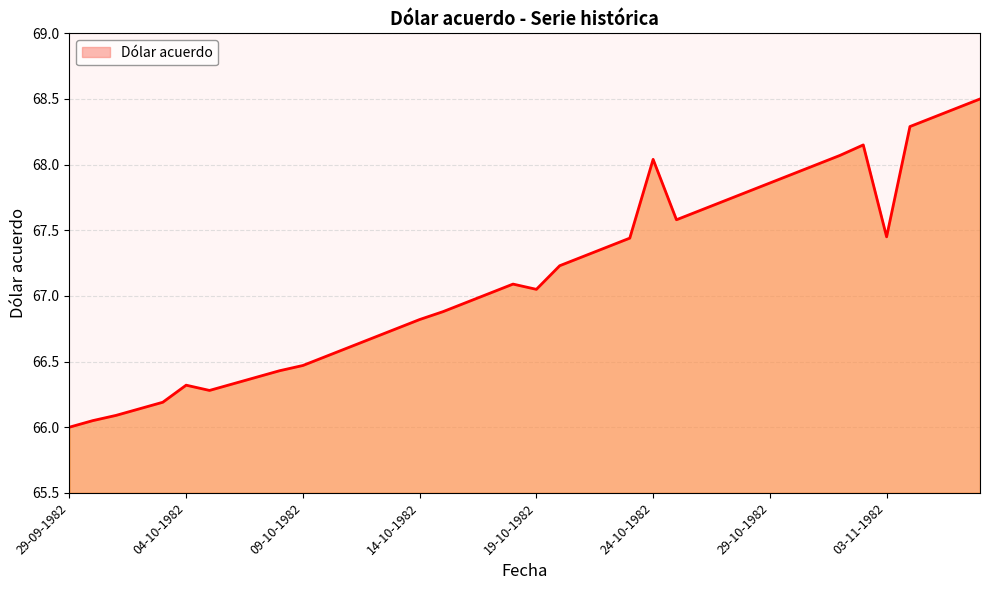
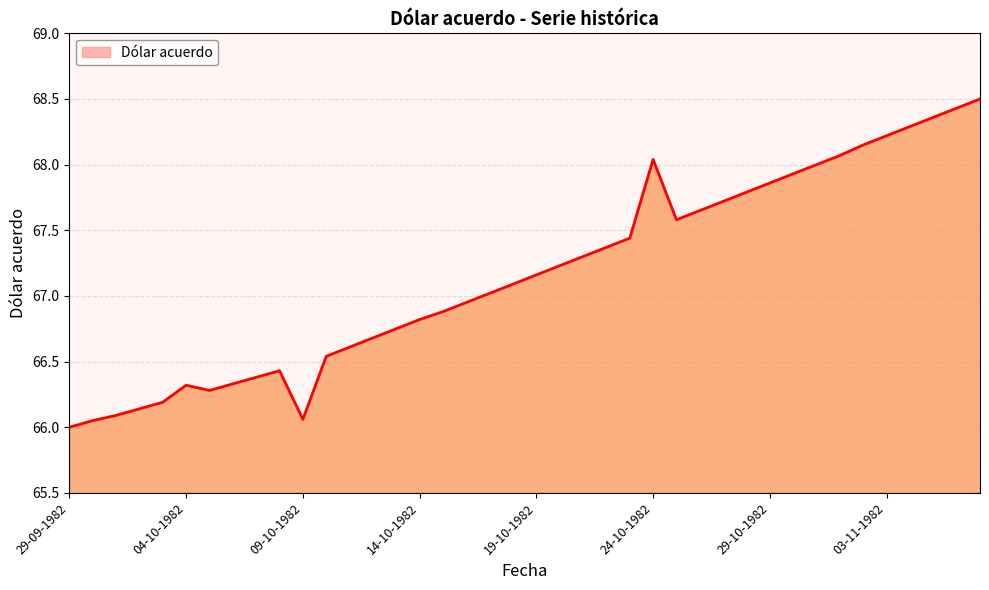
09-10-1982: 66.47 -> 66.06
19-10-1982: 67.05 -> 67.16
03-11-1982: 67.45 -> 68.22
